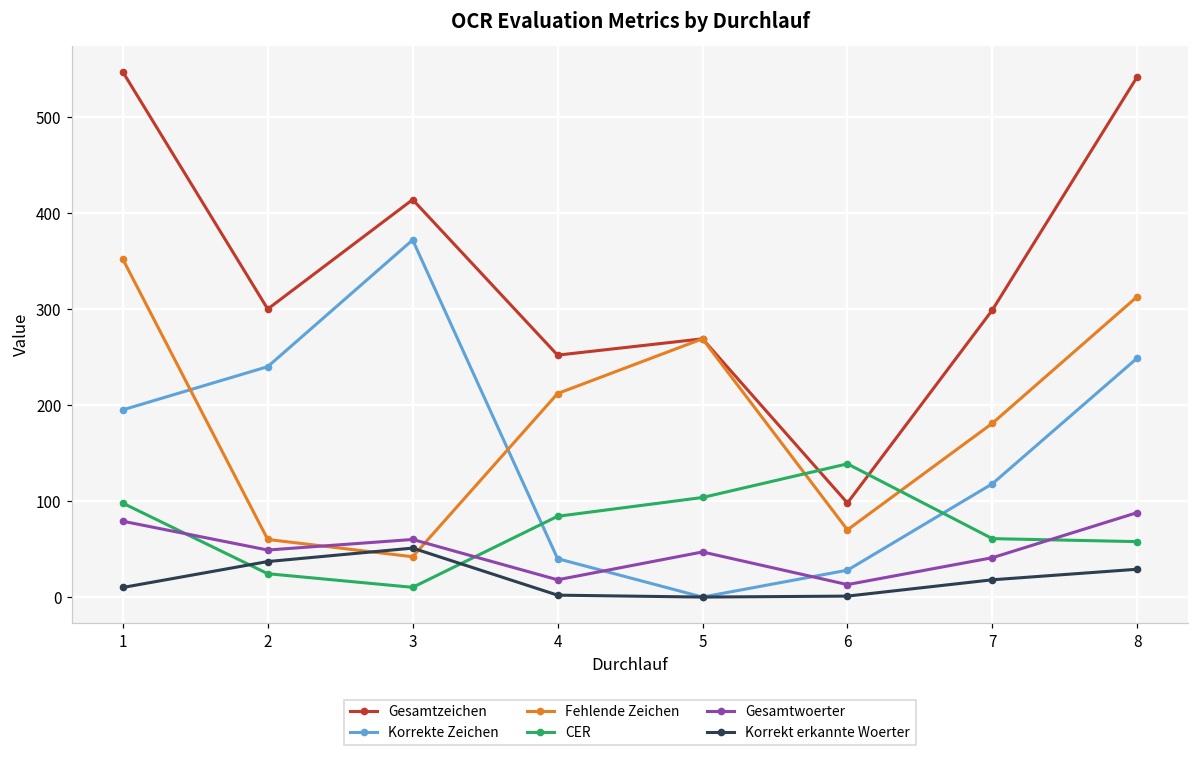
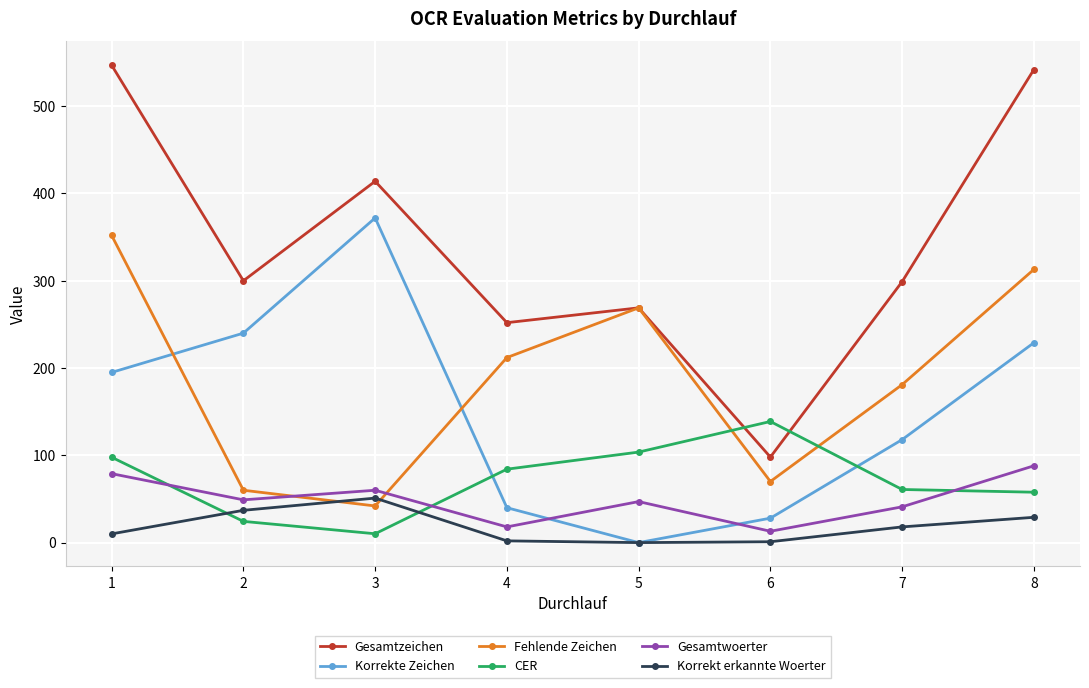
Korrekte Zeichen, 8: 250 -> 230
